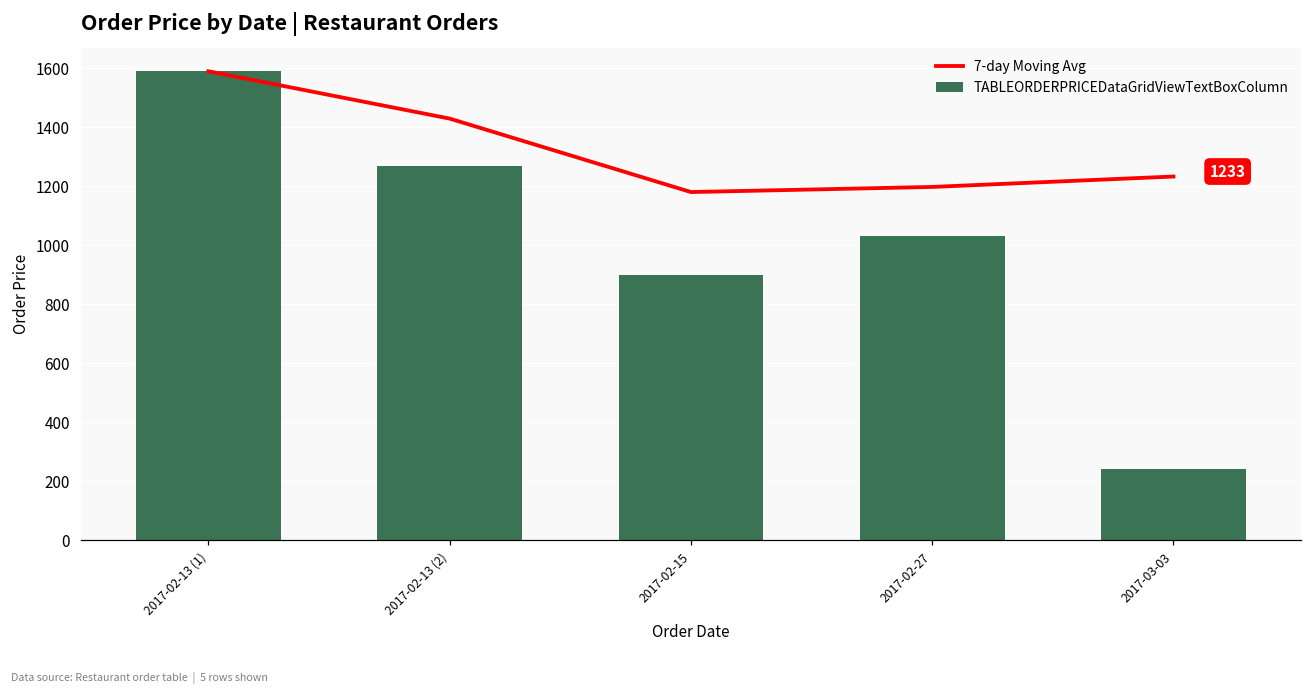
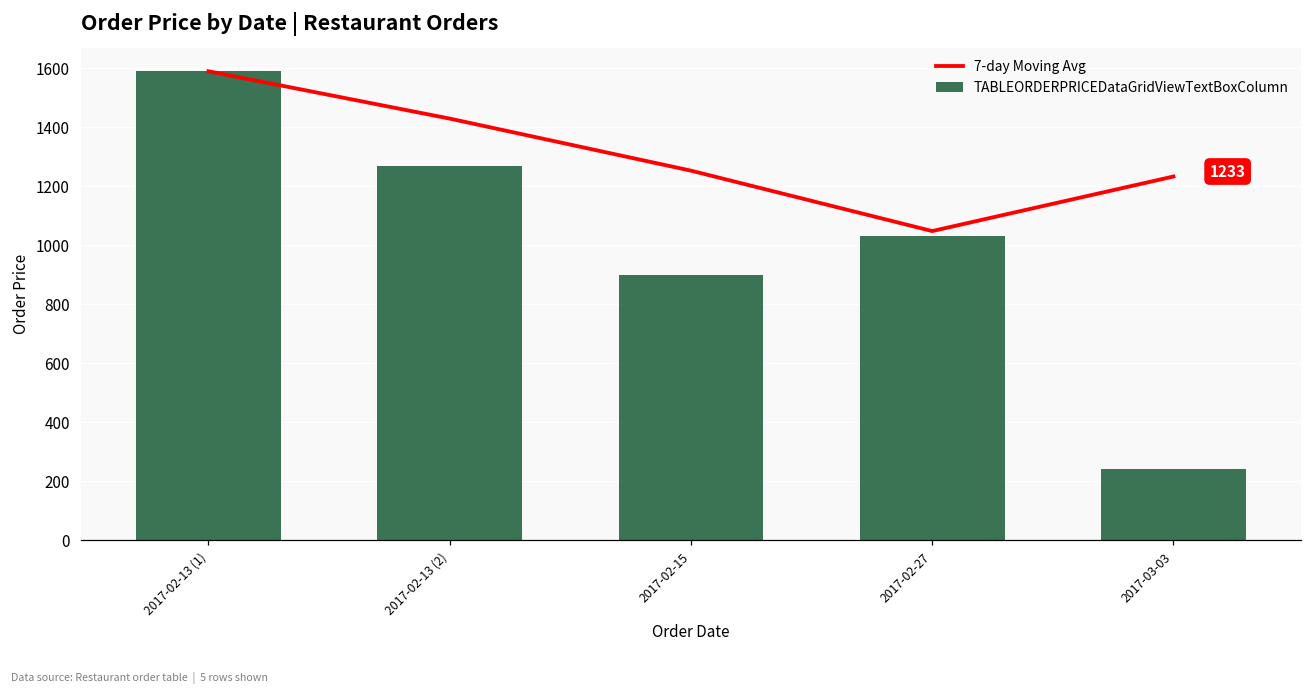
7-day Moving Avg, 2017-02-15: 1180 -> 1250
7-day Moving Avg, 2017-02-27: 1200 -> 1050
